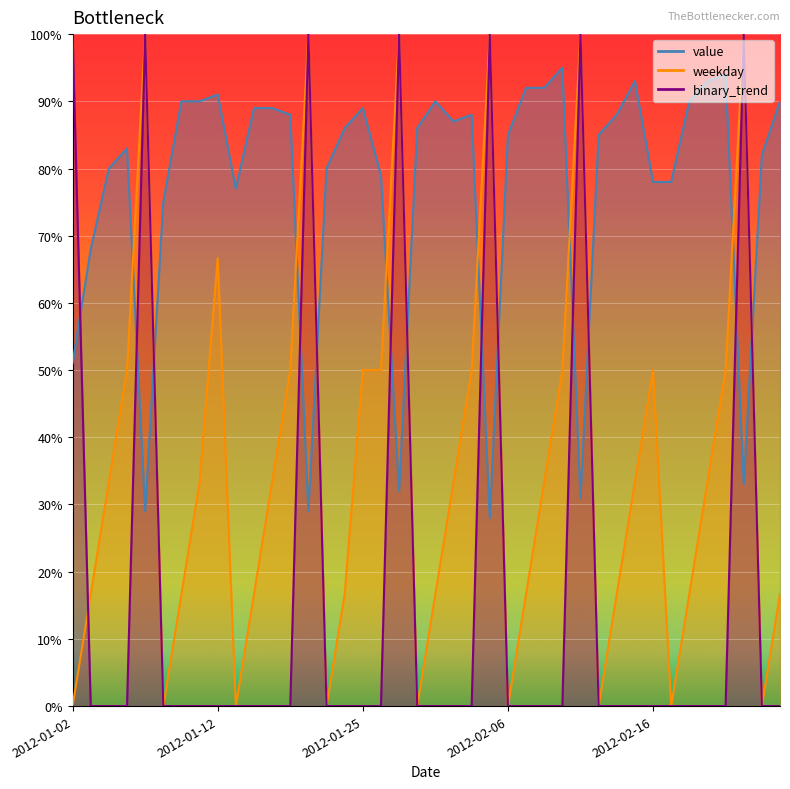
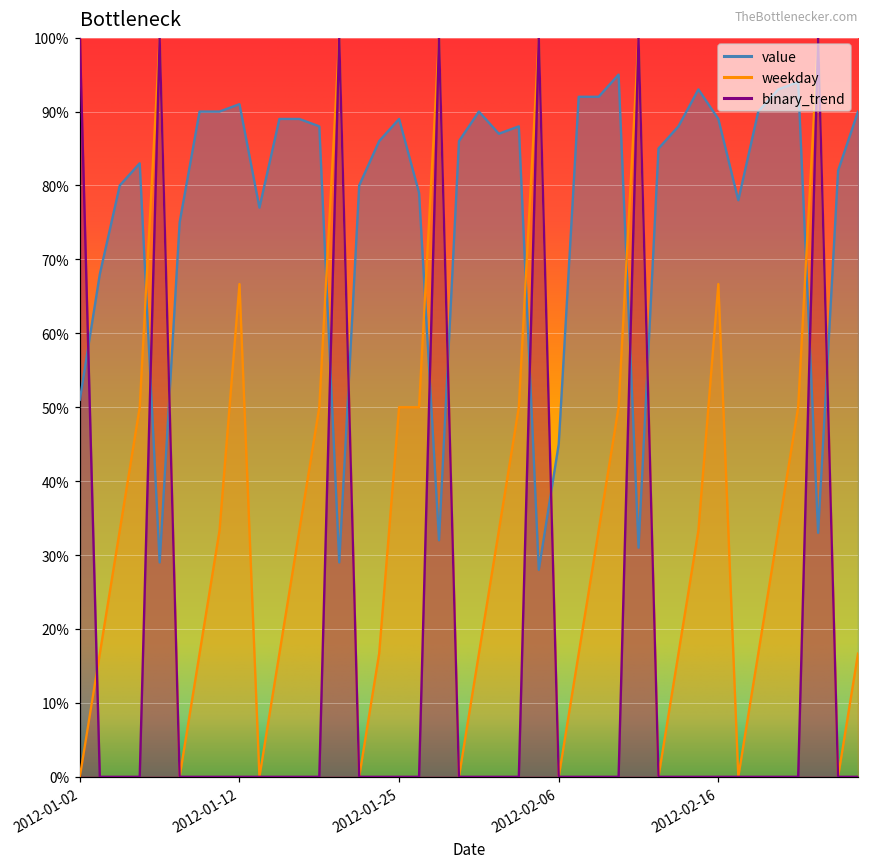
value, 2012-02-06: 85% -> 45%
value, 2012-02-16: 78% -> 89%
weekday, 2012-02-16: 50% -> 67%
